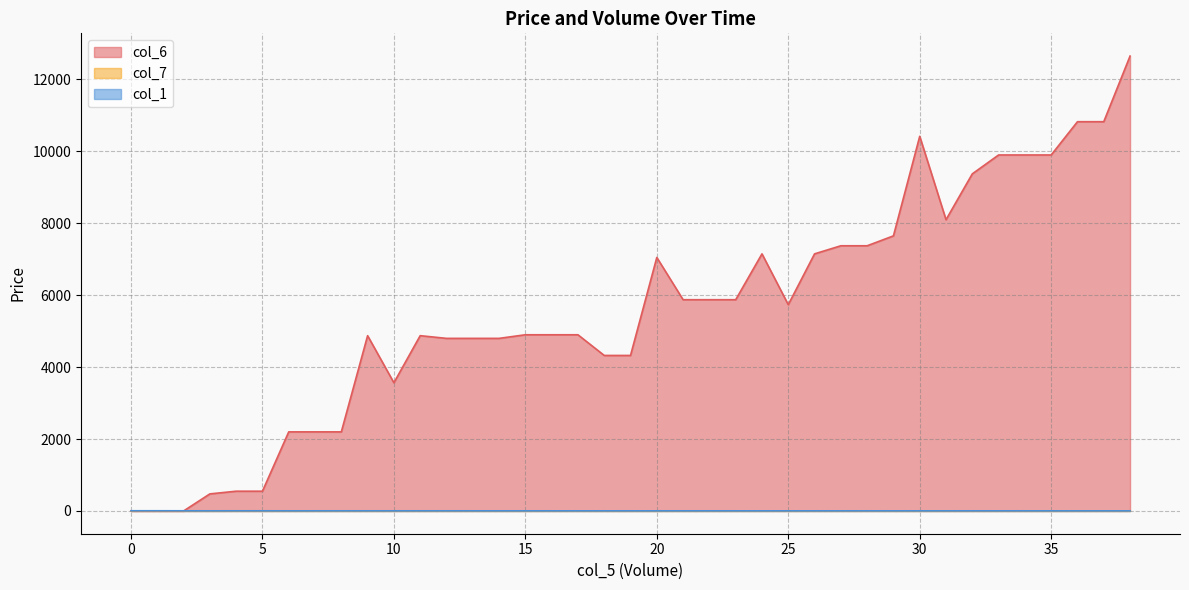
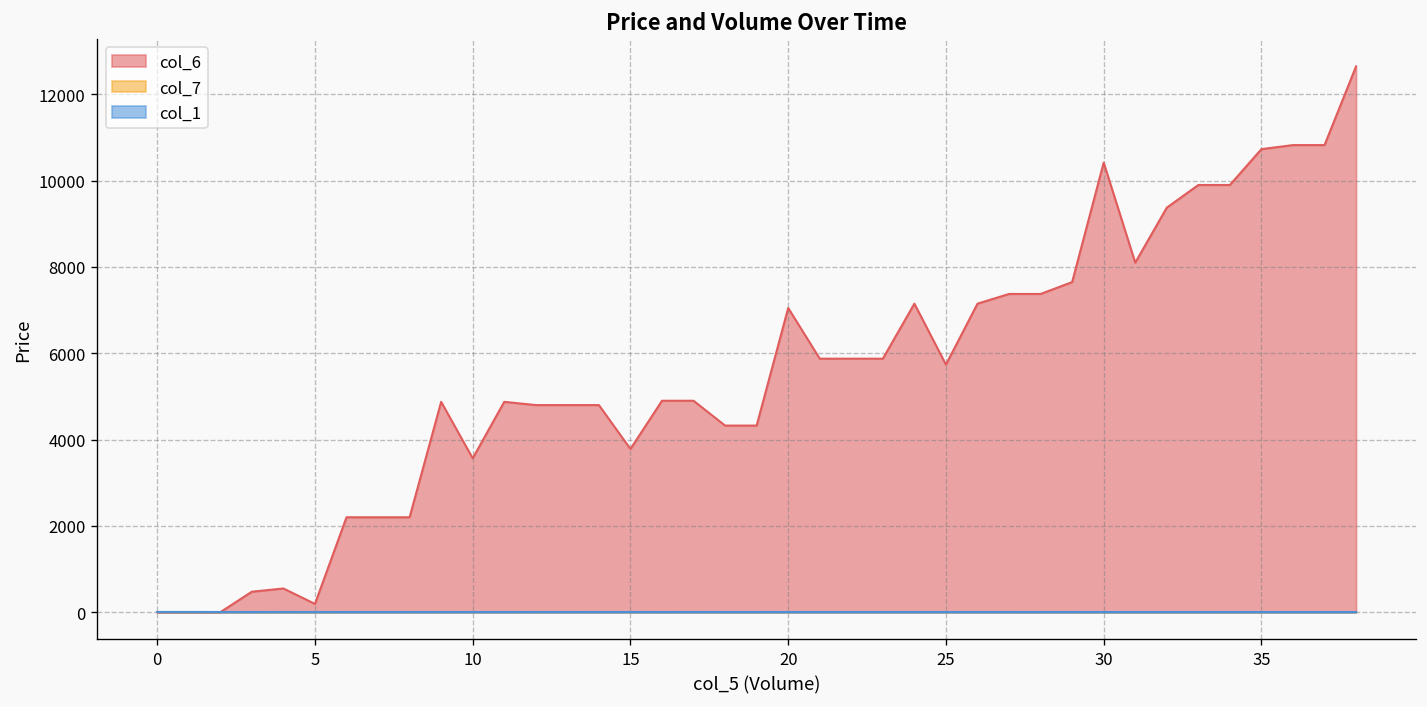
col_6, 5: 600 -> 200
col_6, 15: 4900 -> 3800
col_6, 35: 9900 -> 10700
